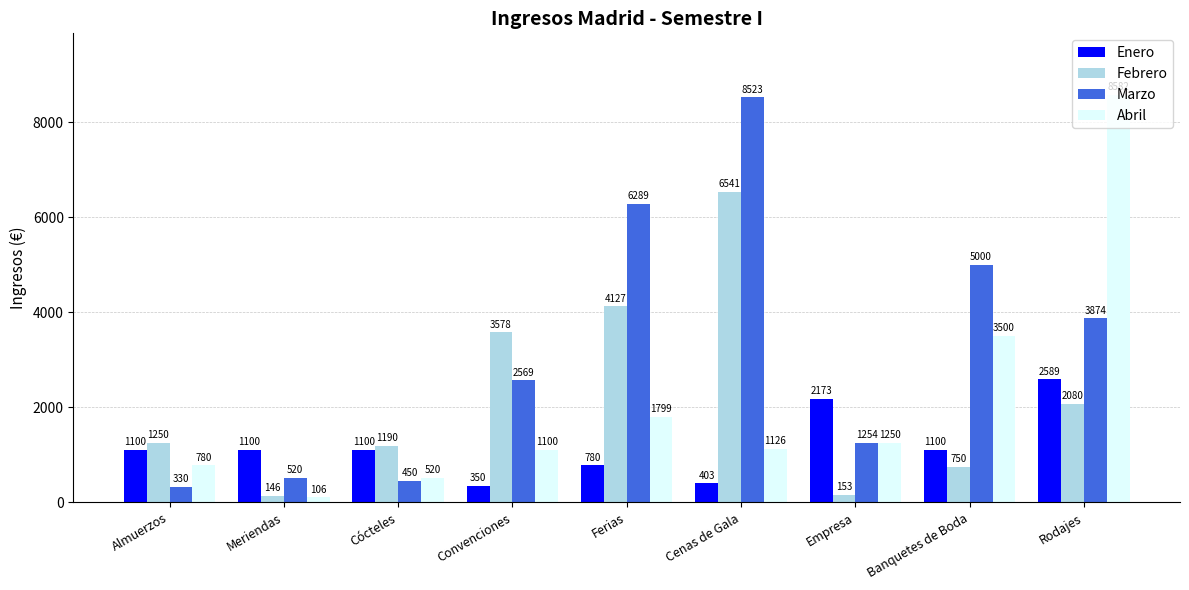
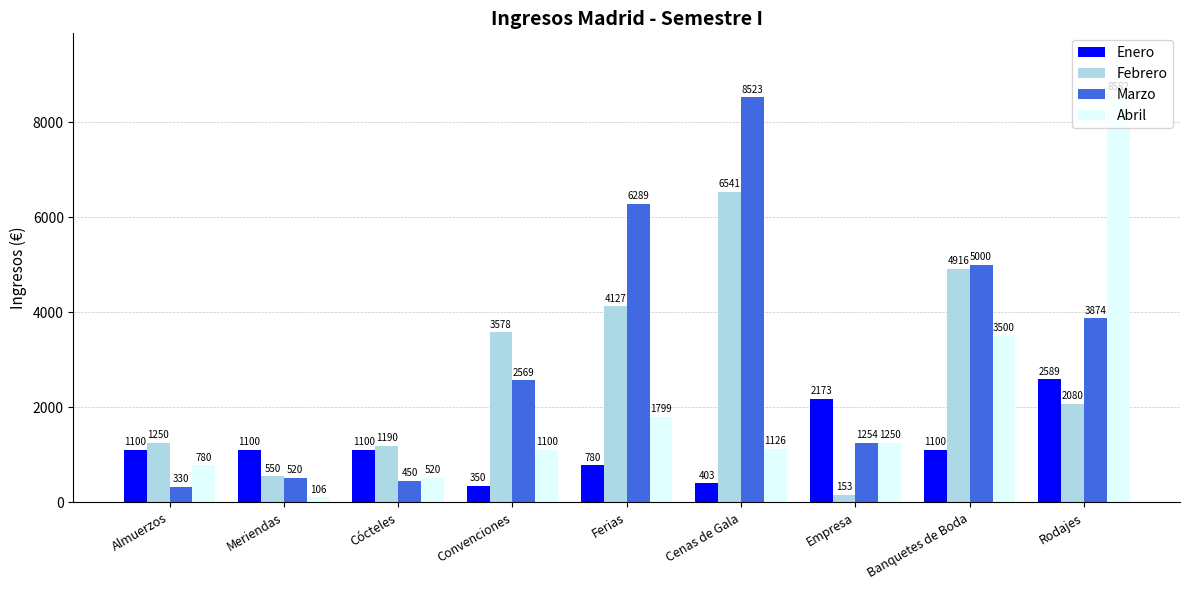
Febrero, Meriendas: 146 -> 550
Febrero, Banquetes de Boda: 750 -> 4916
